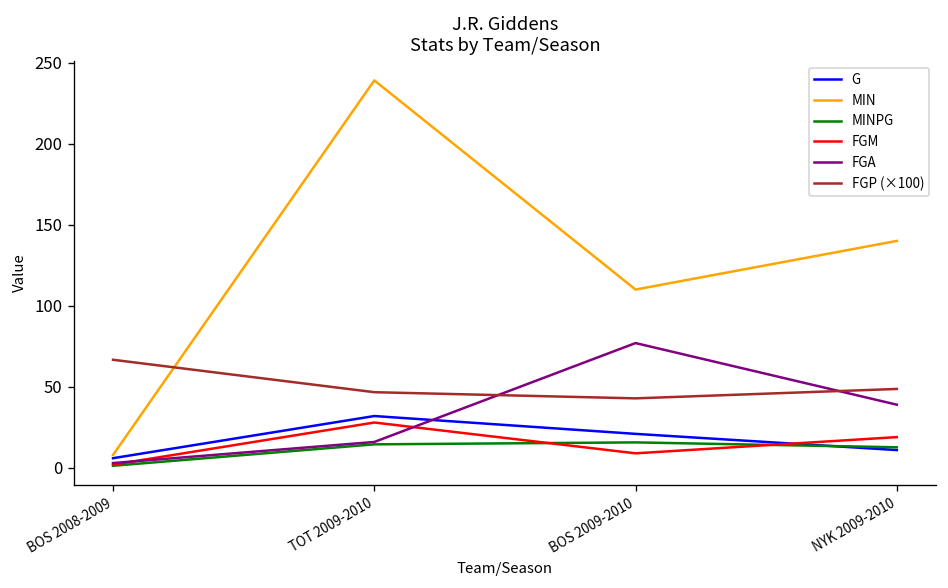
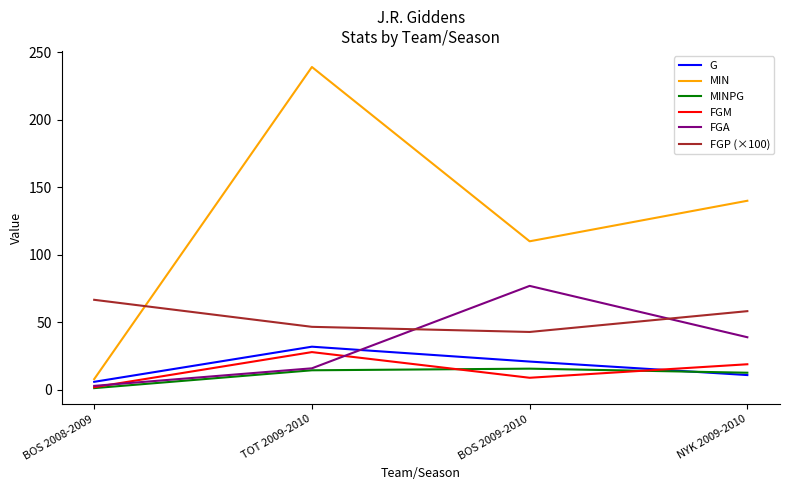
FGP (×100), NYK 2009-2010: 49 -> 58
